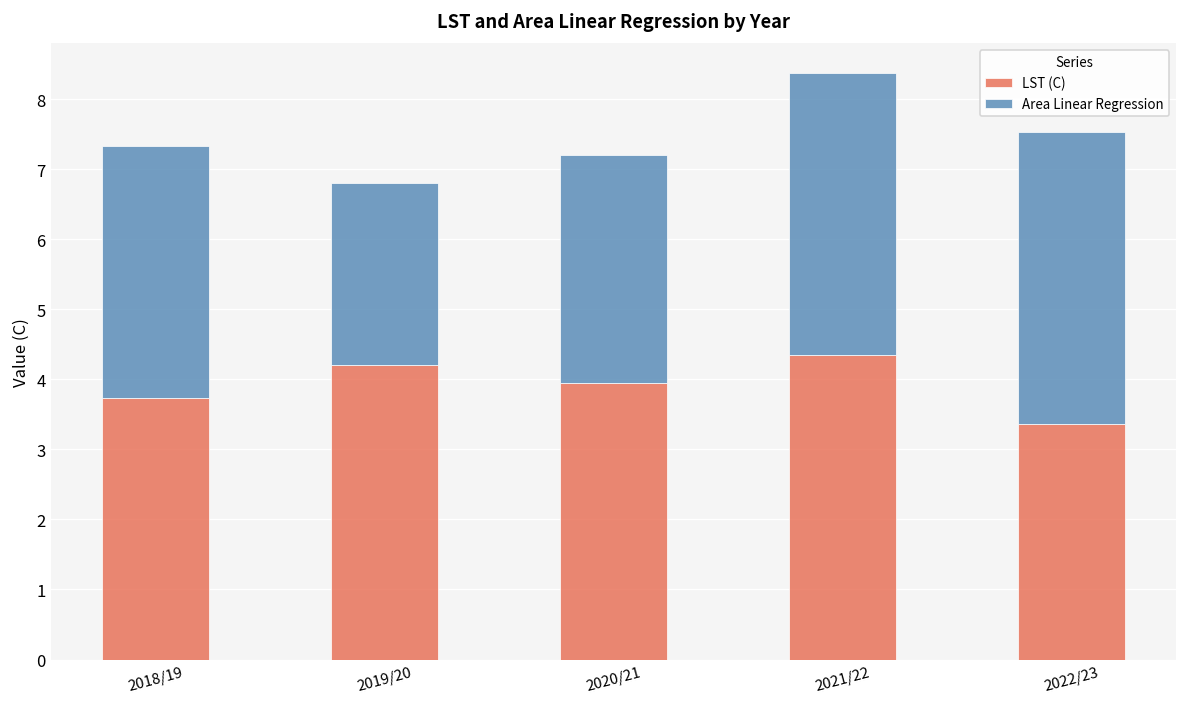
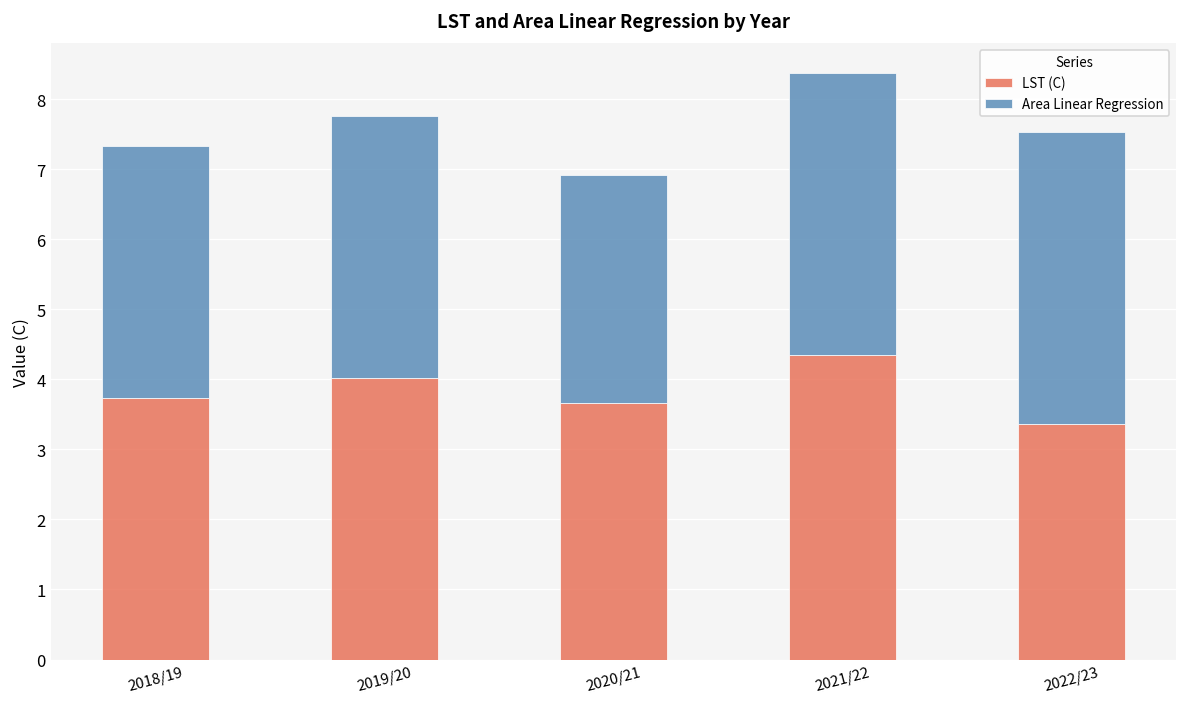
LST (C), 2019/20: 4.2 -> 4.0
Area Linear Regression, 2019/20: 2.6 -> 3.7
LST (C), 2020/21: 3.9 -> 3.7
